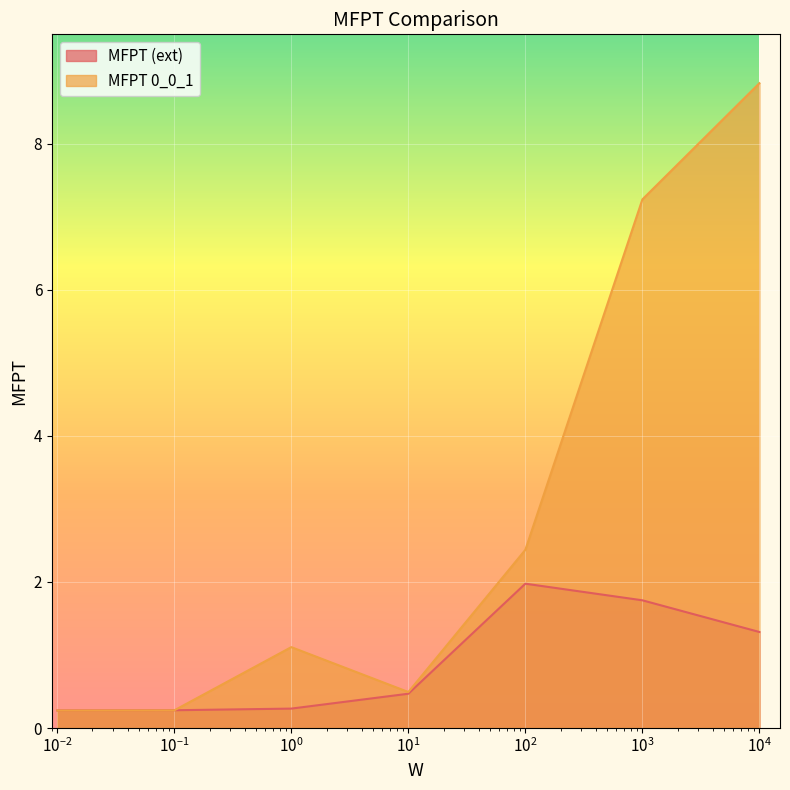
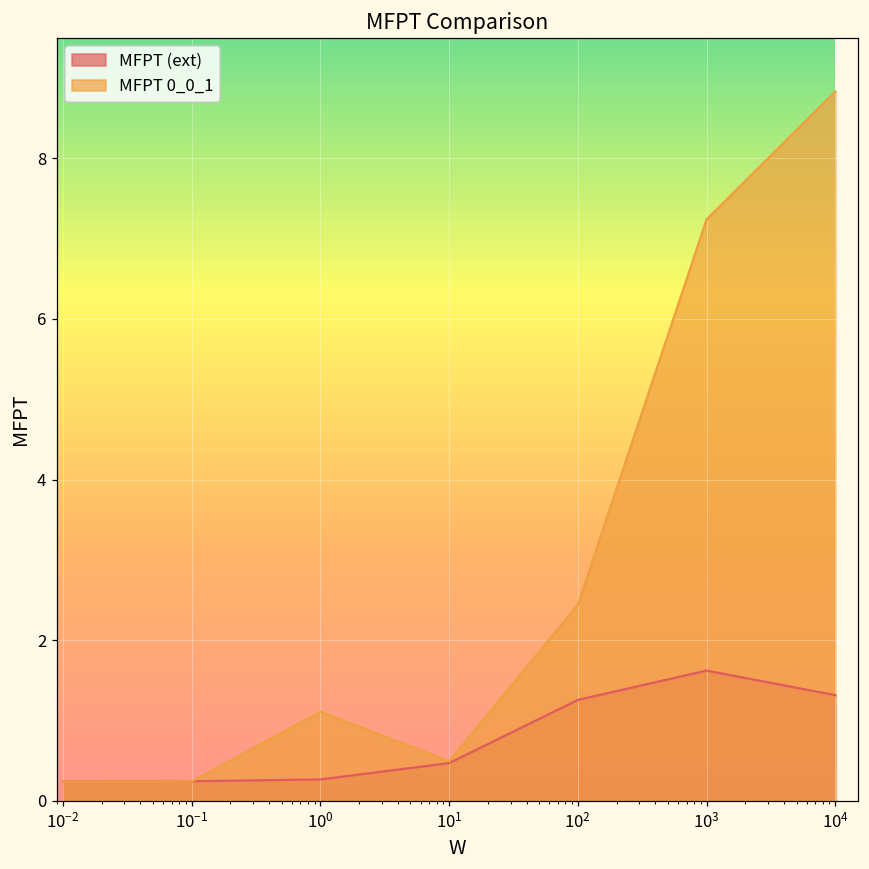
MFPT (ext), 10^2: 2.0 -> 1.3
MFPT (ext), 10^3: 1.7 -> 1.6
